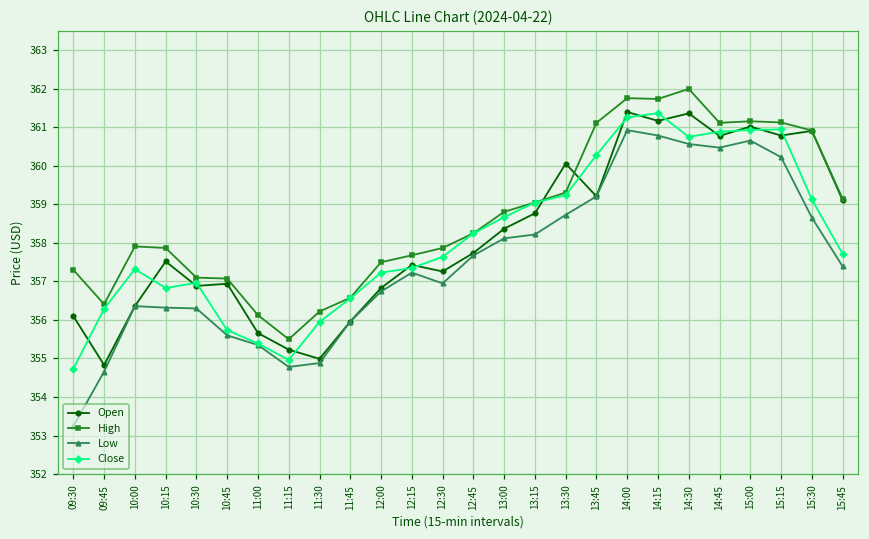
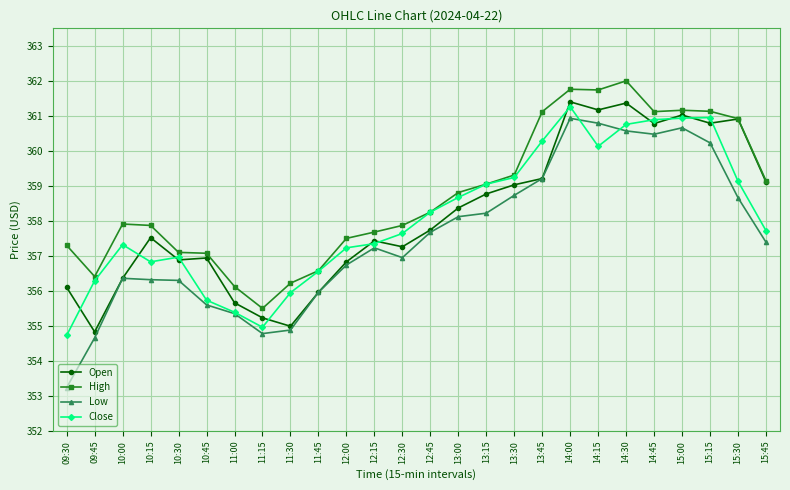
Open, 13:30: 360.1 -> 359.0
Close, 14:15: 361.4 -> 360.1
